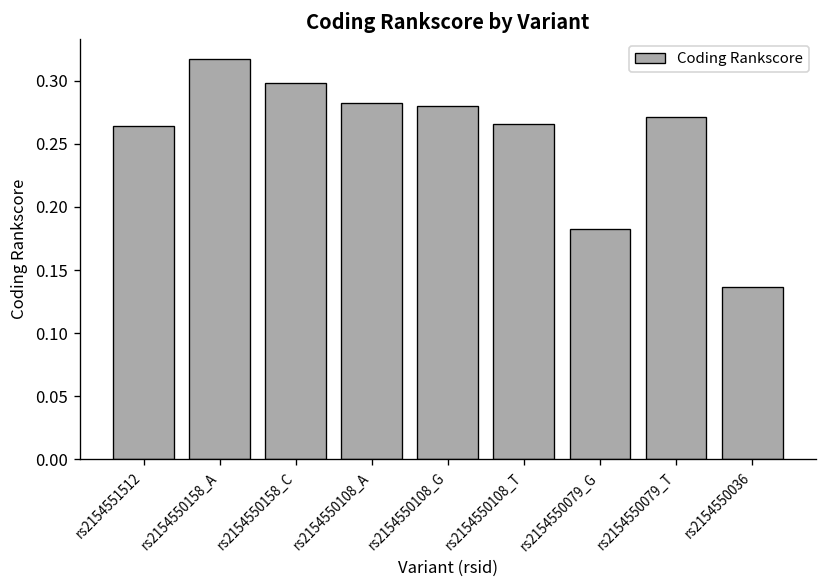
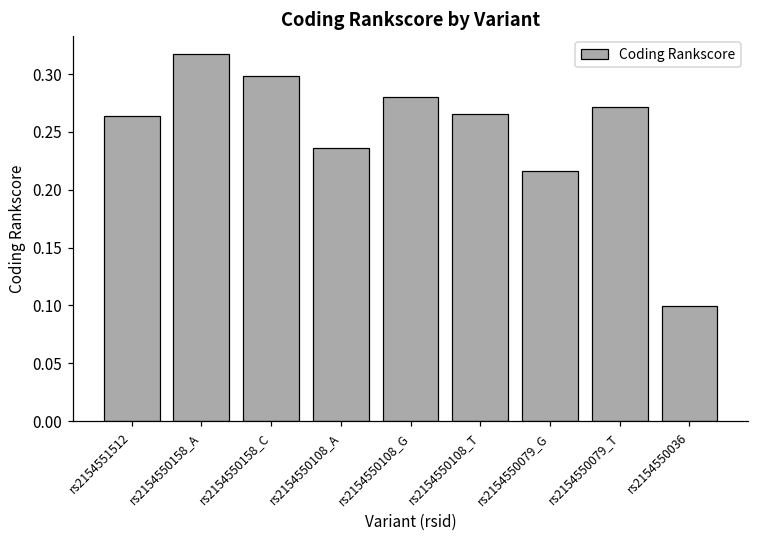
rs2154550108_A: 0.282 -> 0.236
rs2154550079_G: 0.183 -> 0.216
rs2154550036: 0.137 -> 0.100
